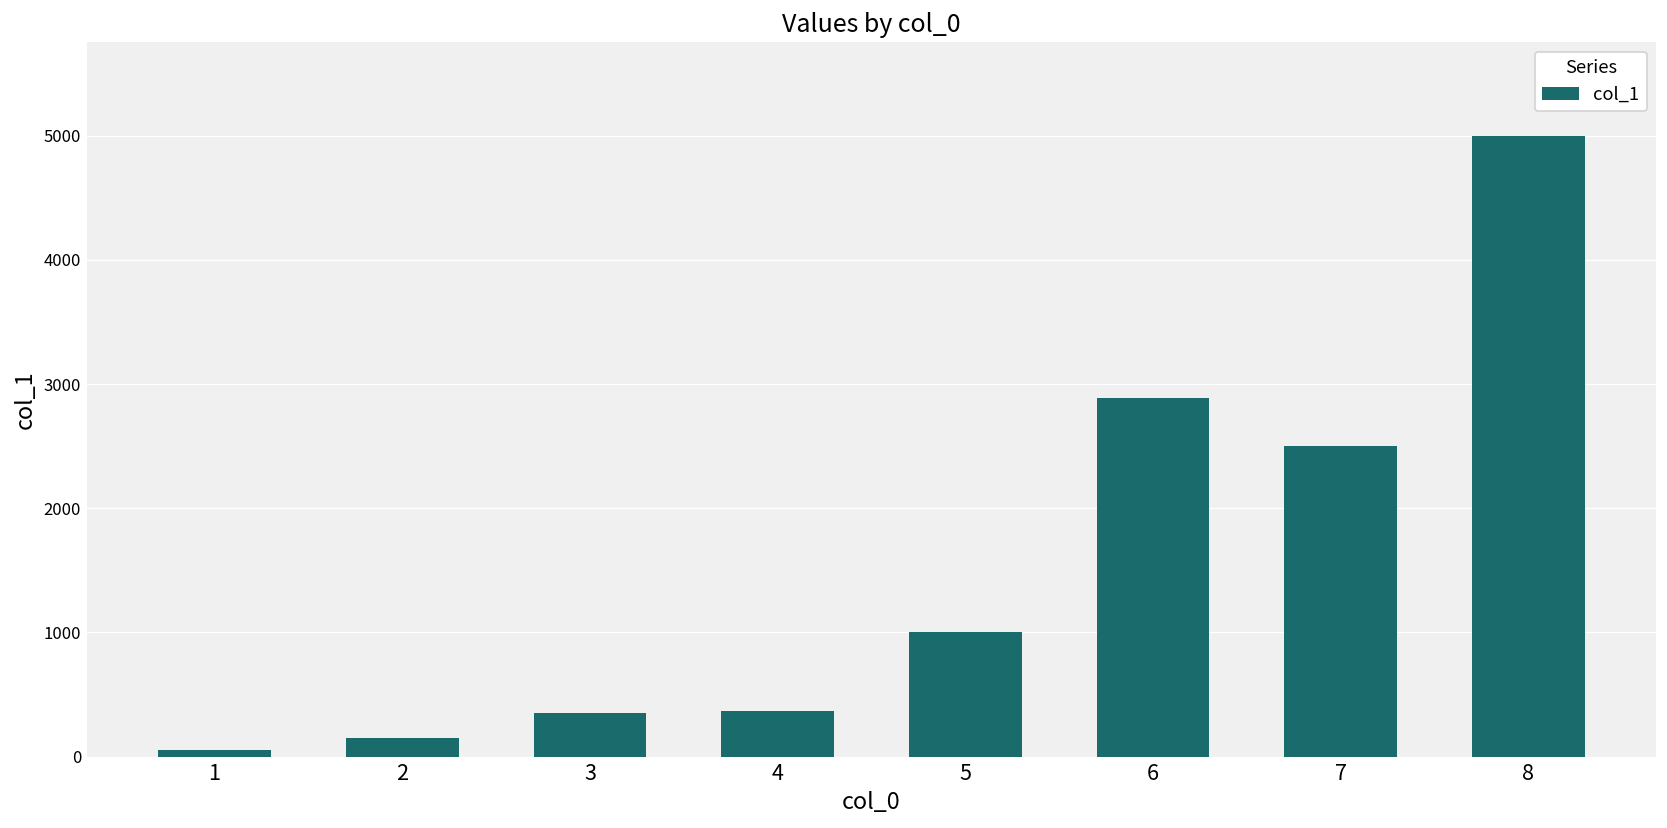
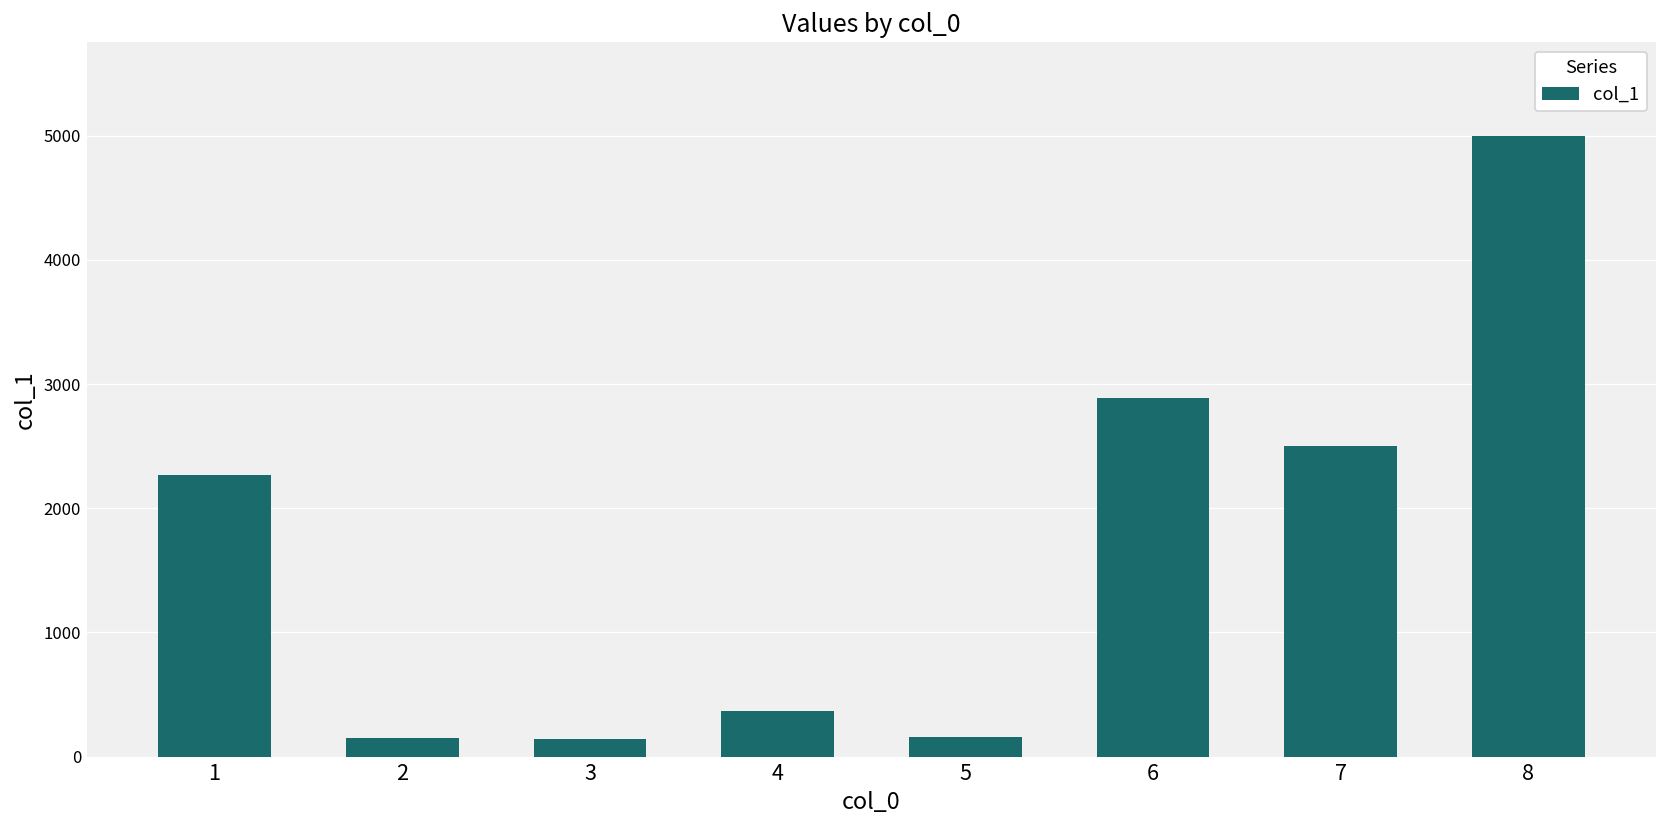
1: 50 -> 2270
3: 350 -> 140
5: 1000 -> 160
